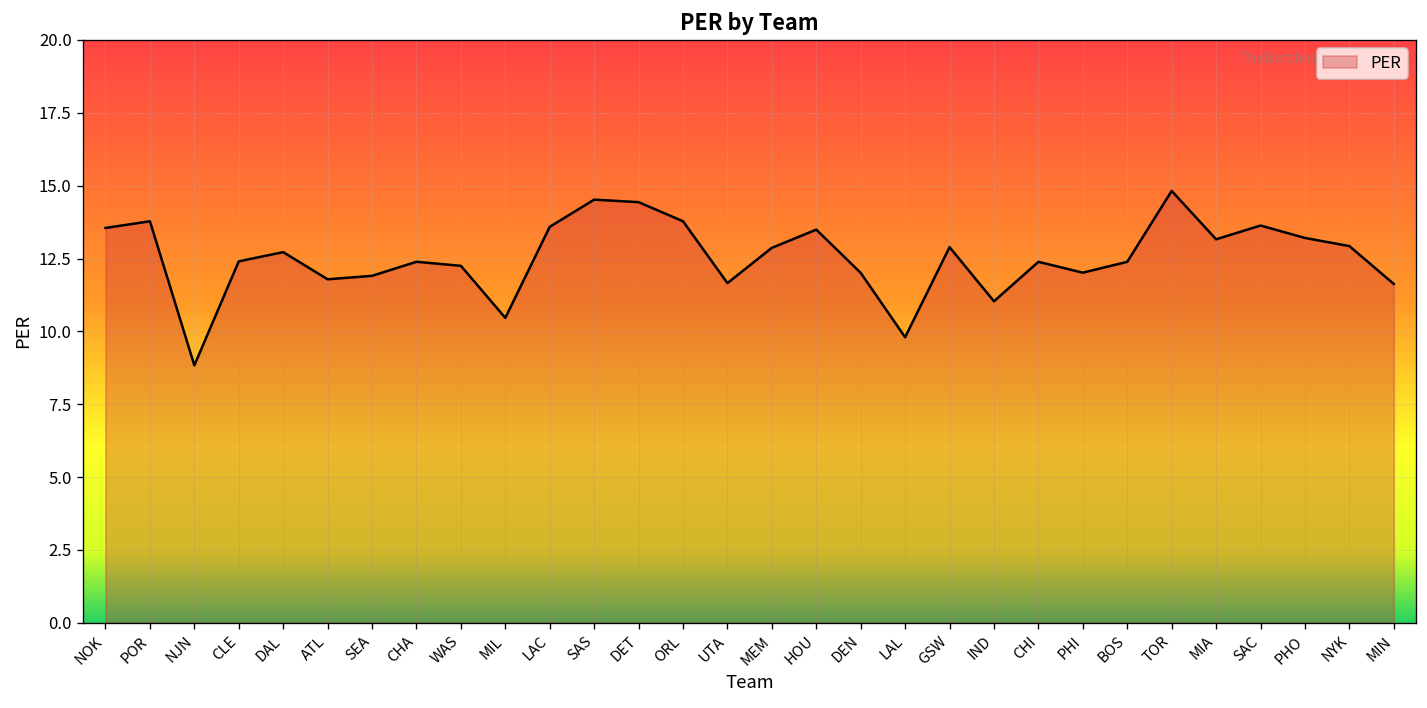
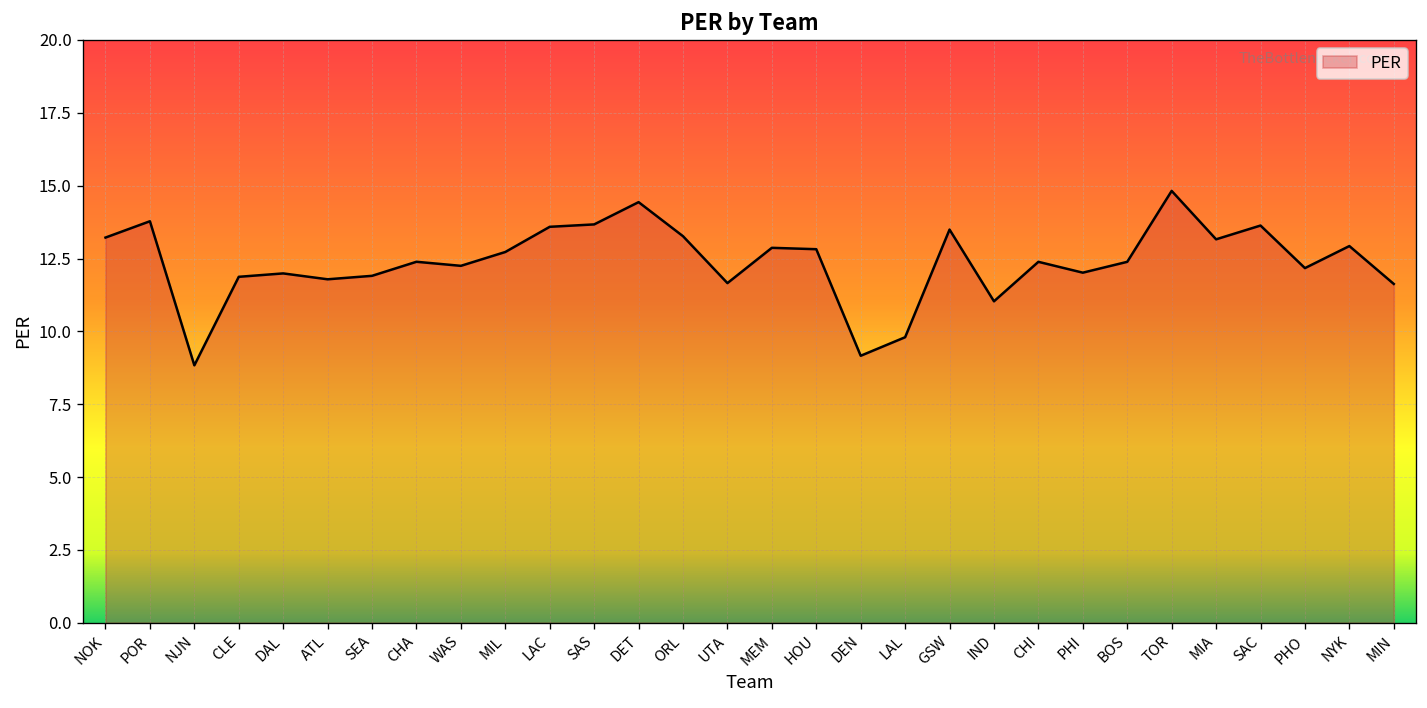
NOK: 13.6 -> 13.2
CLE: 12.4 -> 11.9
DAL: 12.7 -> 12.0
MIL: 10.5 -> 12.7
SAS: 14.5 -> 13.7
ORL: 13.8 -> 13.3
HOU: 13.5 -> 12.8
DEN: 12.0 -> 9.2
GSW: 12.9 -> 13.5
PHO: 13.2 -> 12.2
